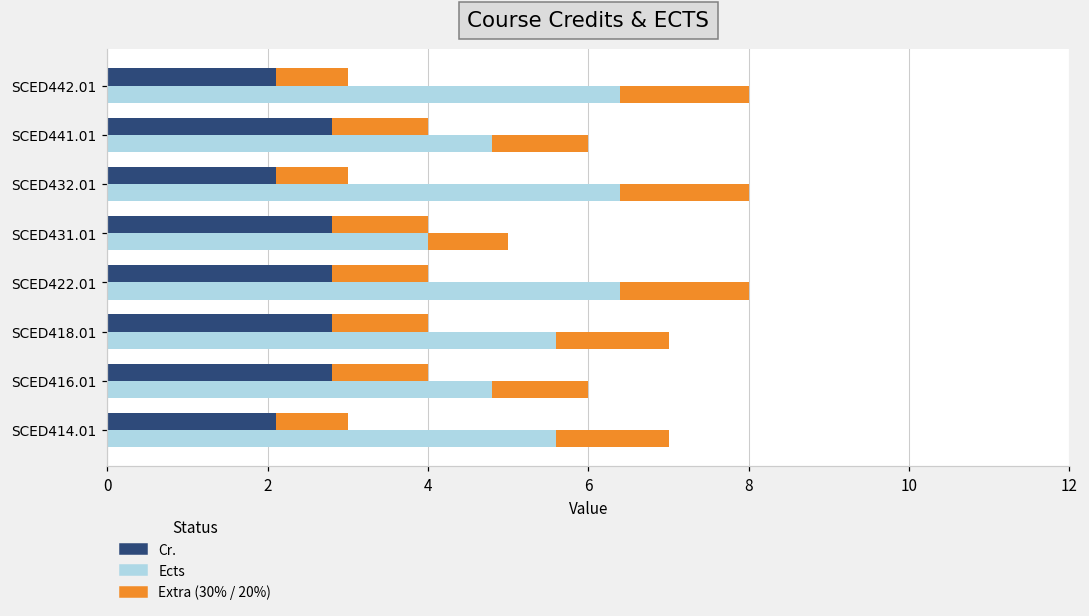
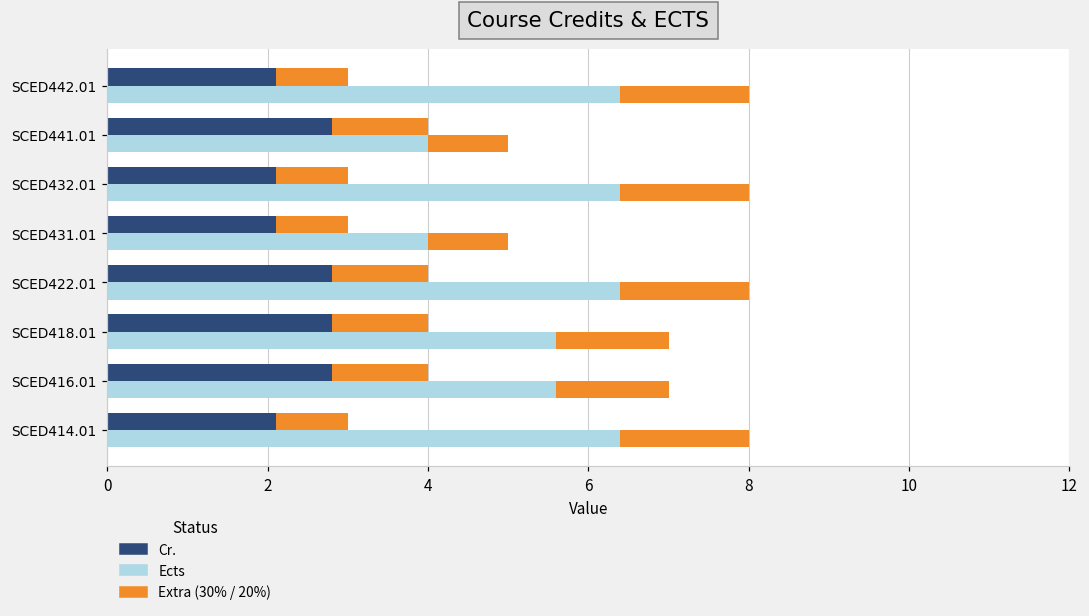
Ects, SCED441.01: 6 -> 5
Cr., SCED431.01: 4 -> 3
Ects, SCED416.01: 6 -> 7
Ects, SCED414.01: 7 -> 8
